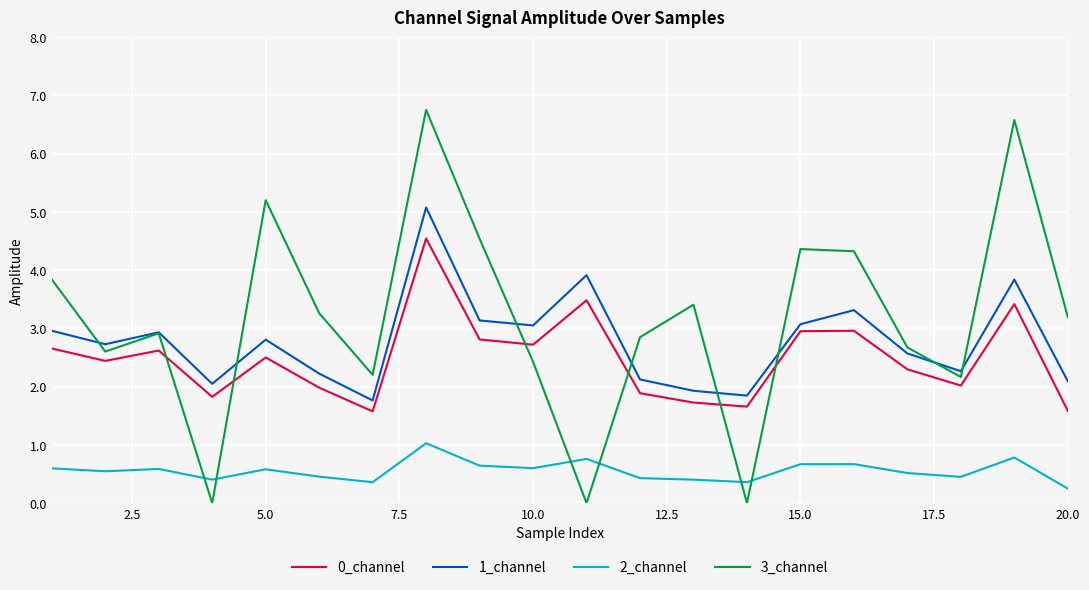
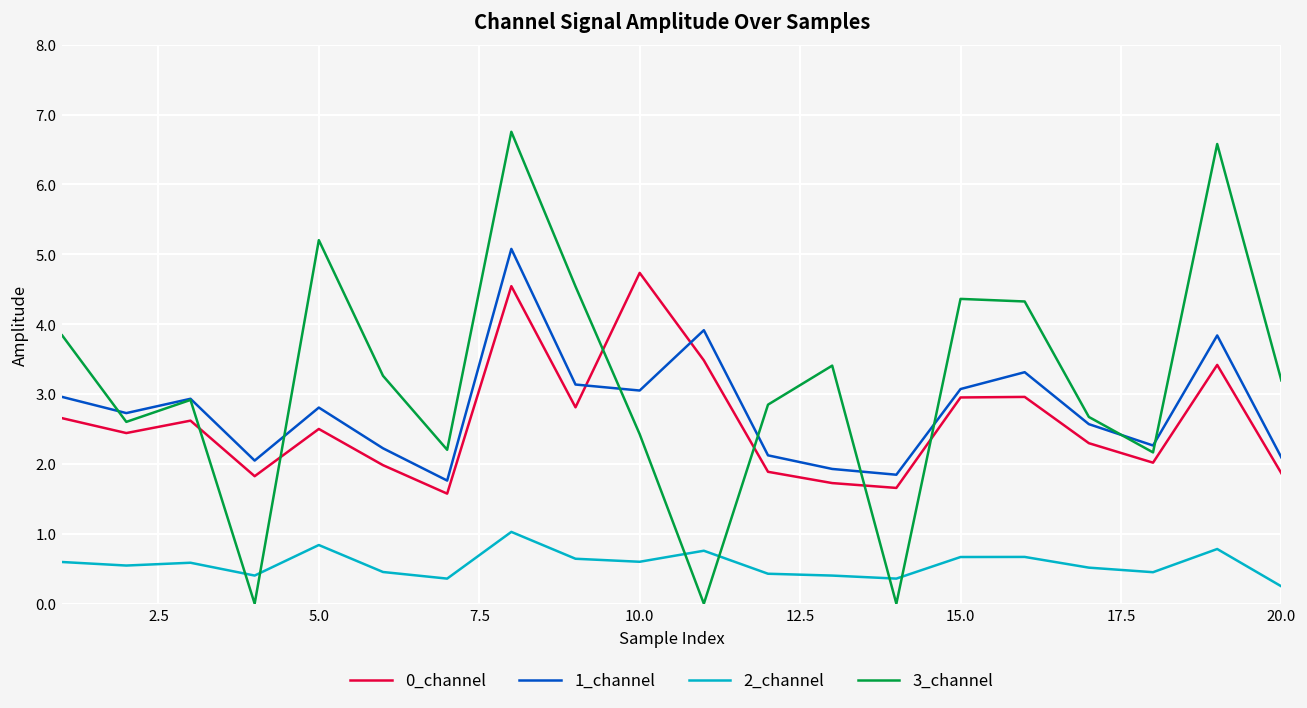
2_channel, 5.0: 0.6 -> 0.8
0_channel, 10.0: 2.7 -> 4.7
0_channel, 20.0: 1.6 -> 1.9
